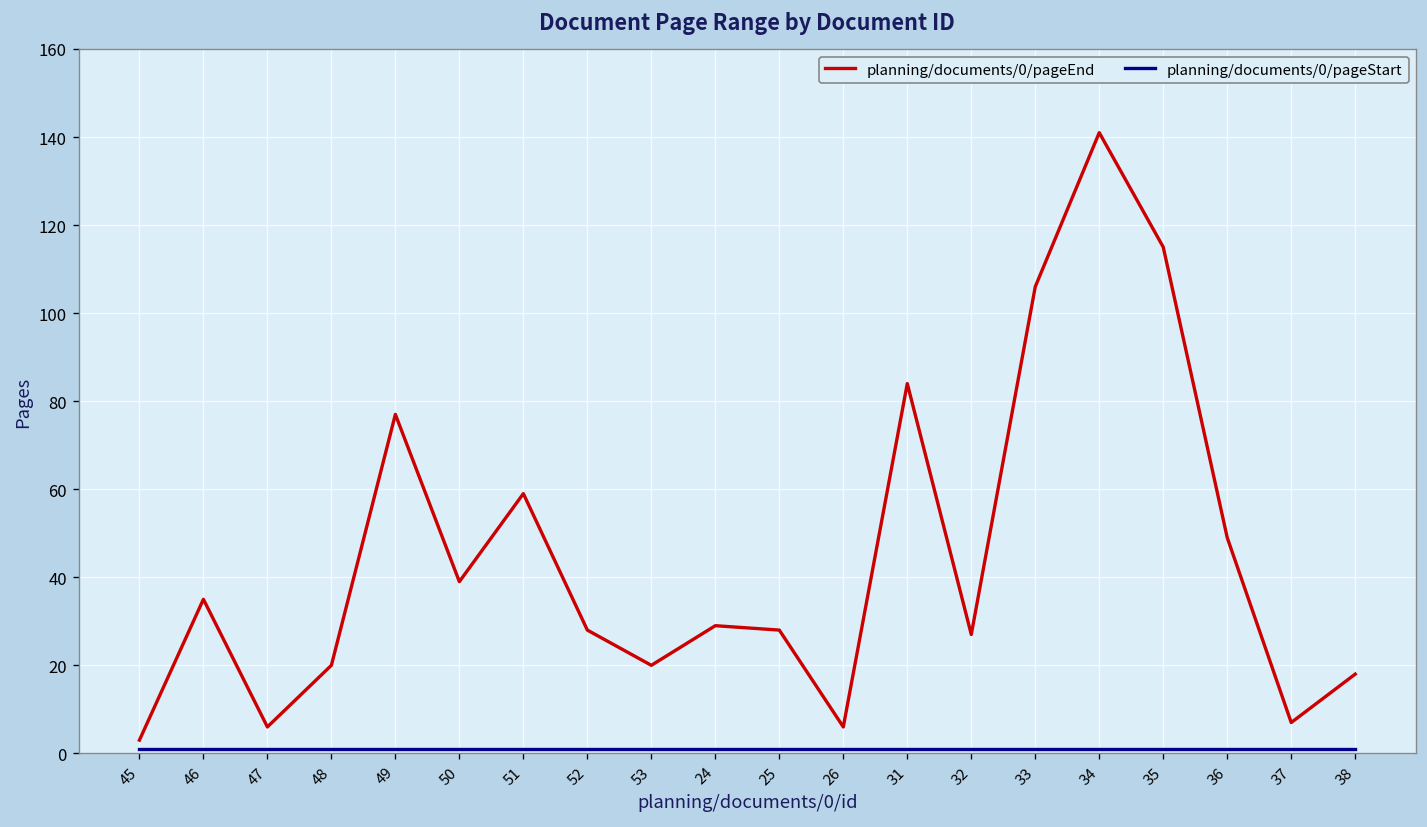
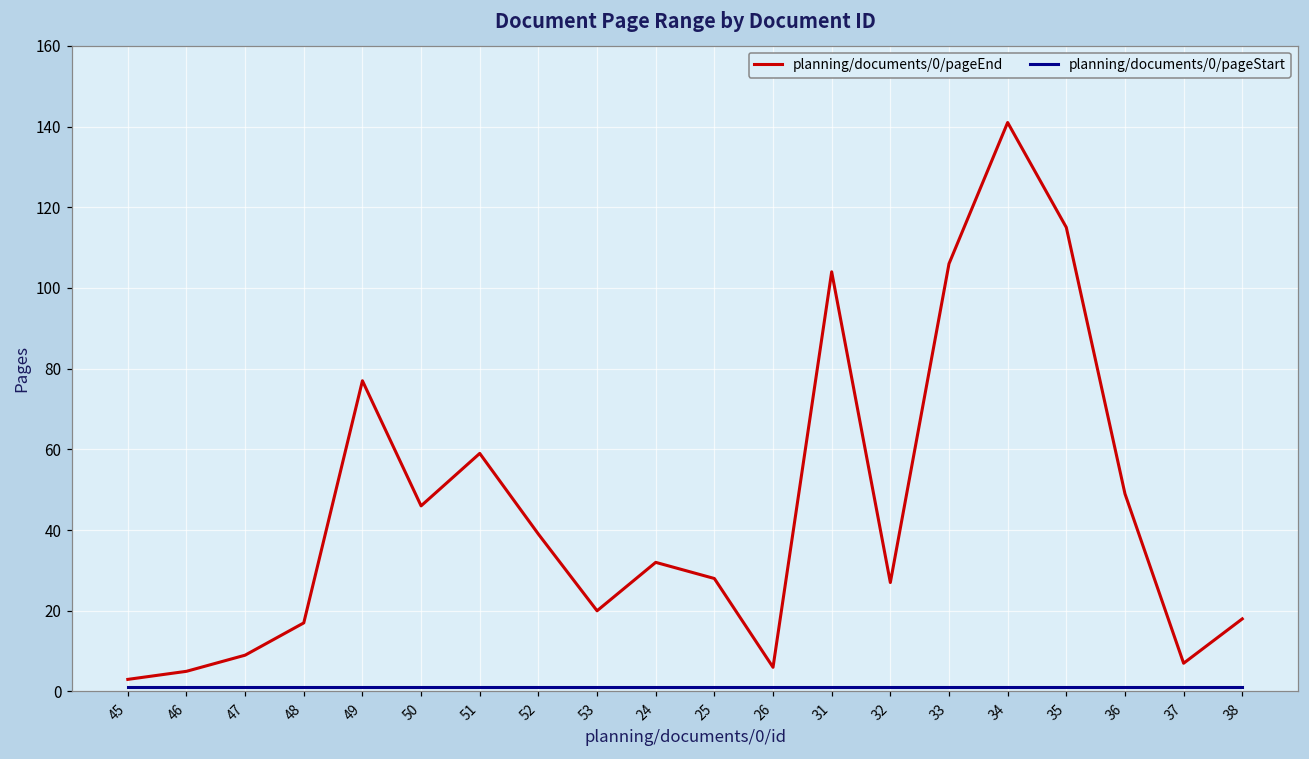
planning/documents/0/pageEnd, 46: 35 -> 5
planning/documents/0/pageEnd, 47: 6 -> 9
planning/documents/0/pageEnd, 48: 20 -> 17
planning/documents/0/pageEnd, 50: 39 -> 46
planning/documents/0/pageEnd, 52: 28 -> 39
planning/documents/0/pageEnd, 24: 29 -> 32
planning/documents/0/pageEnd, 31: 84 -> 104
